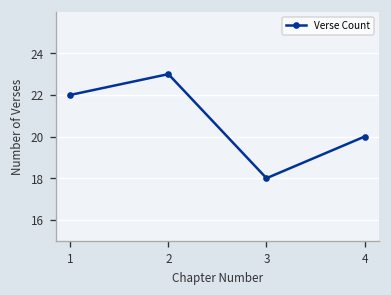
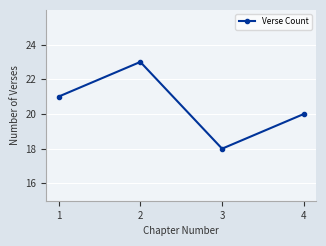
1: 22 -> 21
